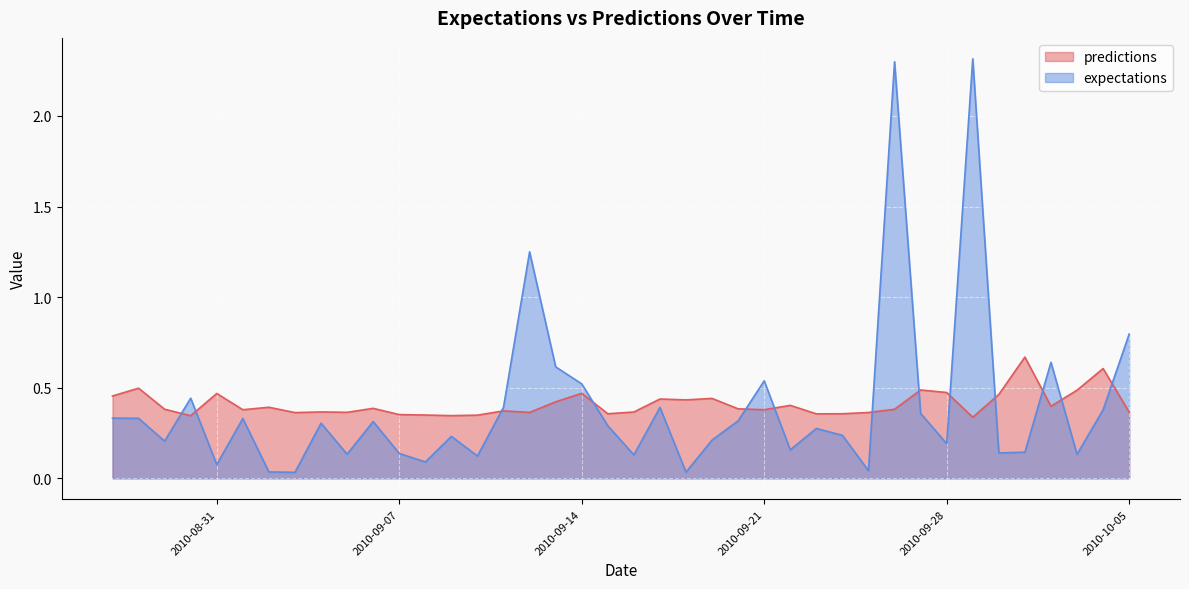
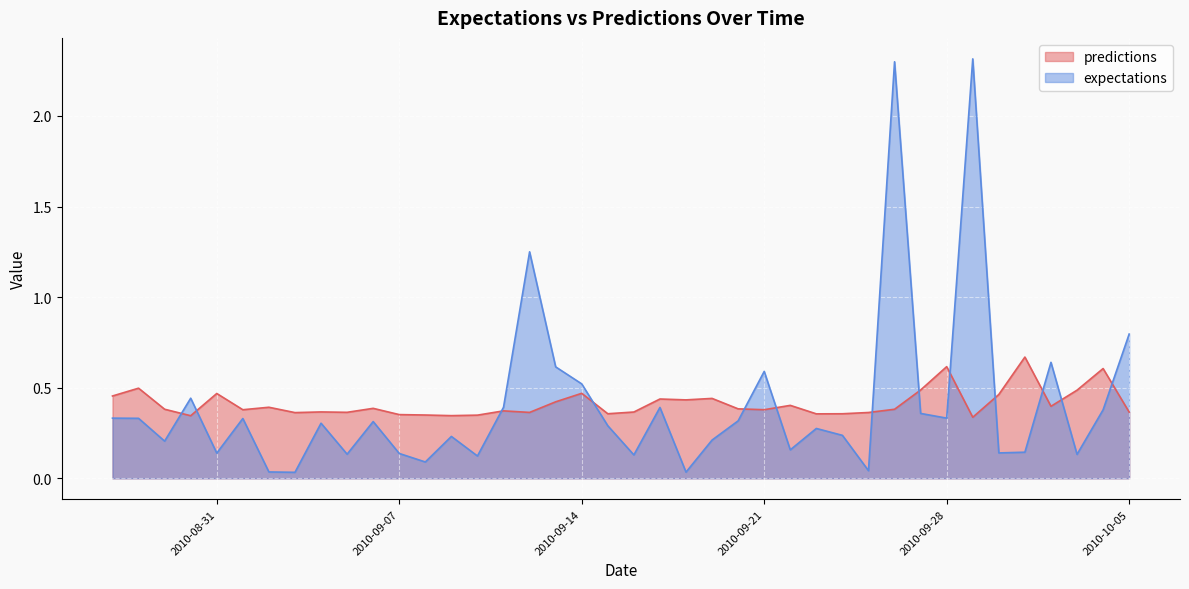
expectations, 2010-08-31: 0.08 -> 0.14
expectations, 2010-09-21: 0.54 -> 0.59
predictions, 2010-09-28: 0.47 -> 0.62
expectations, 2010-09-28: 0.19 -> 0.33
